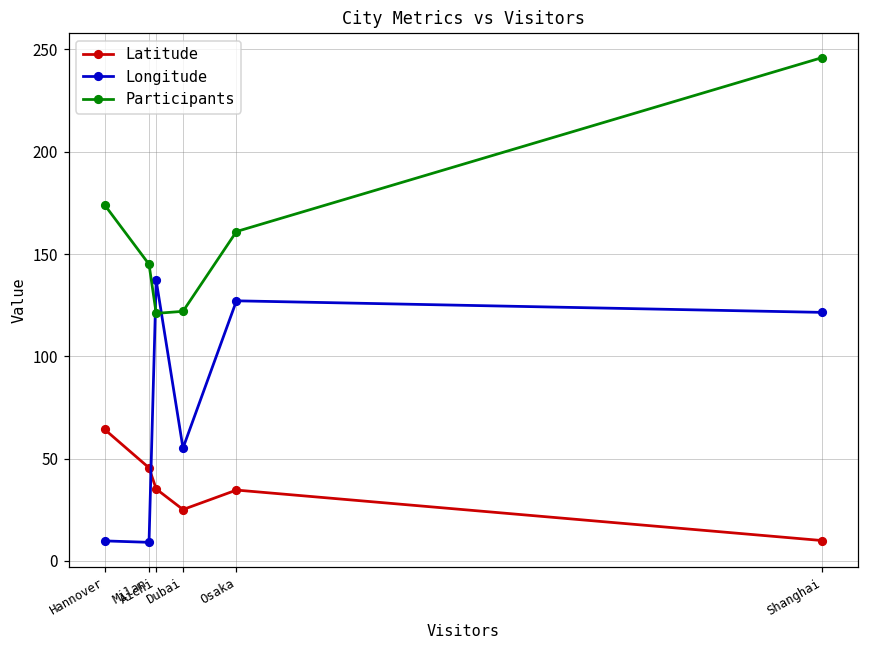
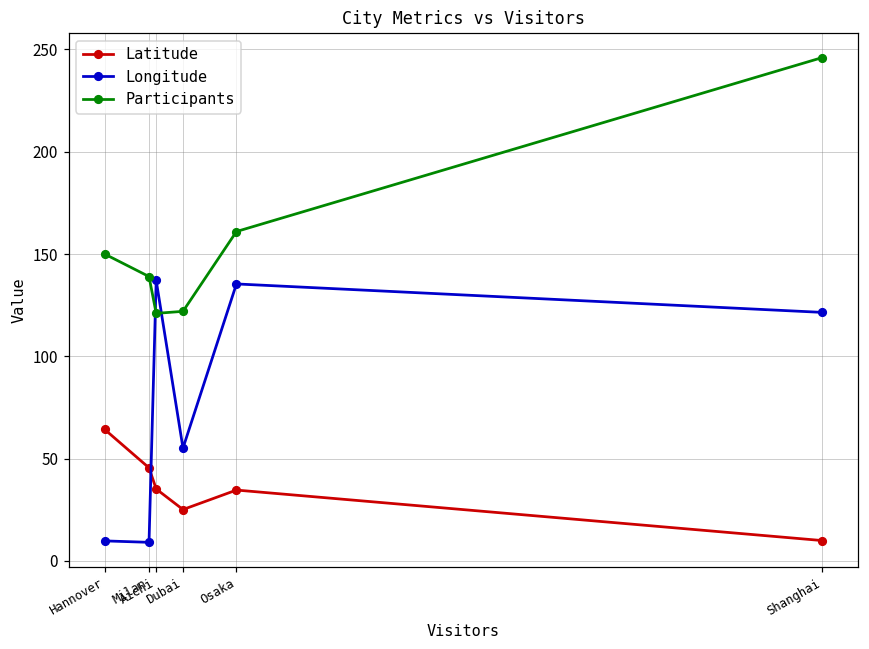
Participants, Hannover: 174 -> 150
Participants, Milan: 145 -> 139
Longitude, Osaka: 127 -> 135
